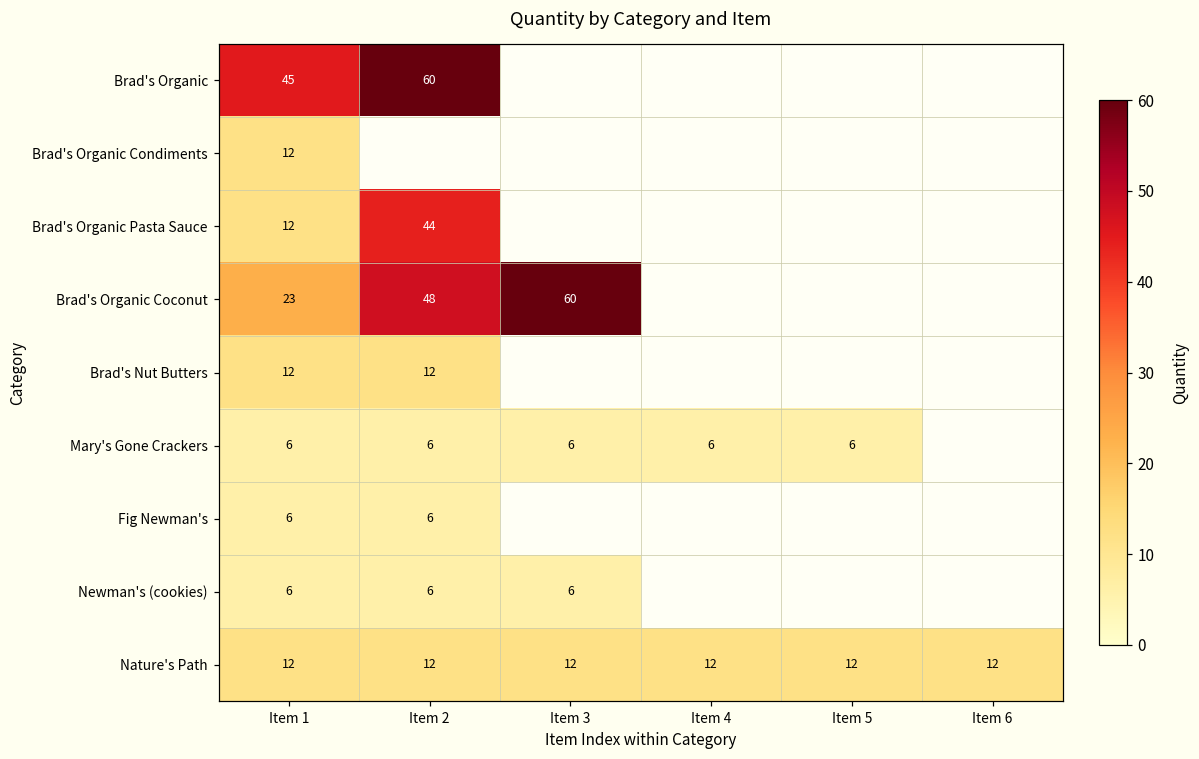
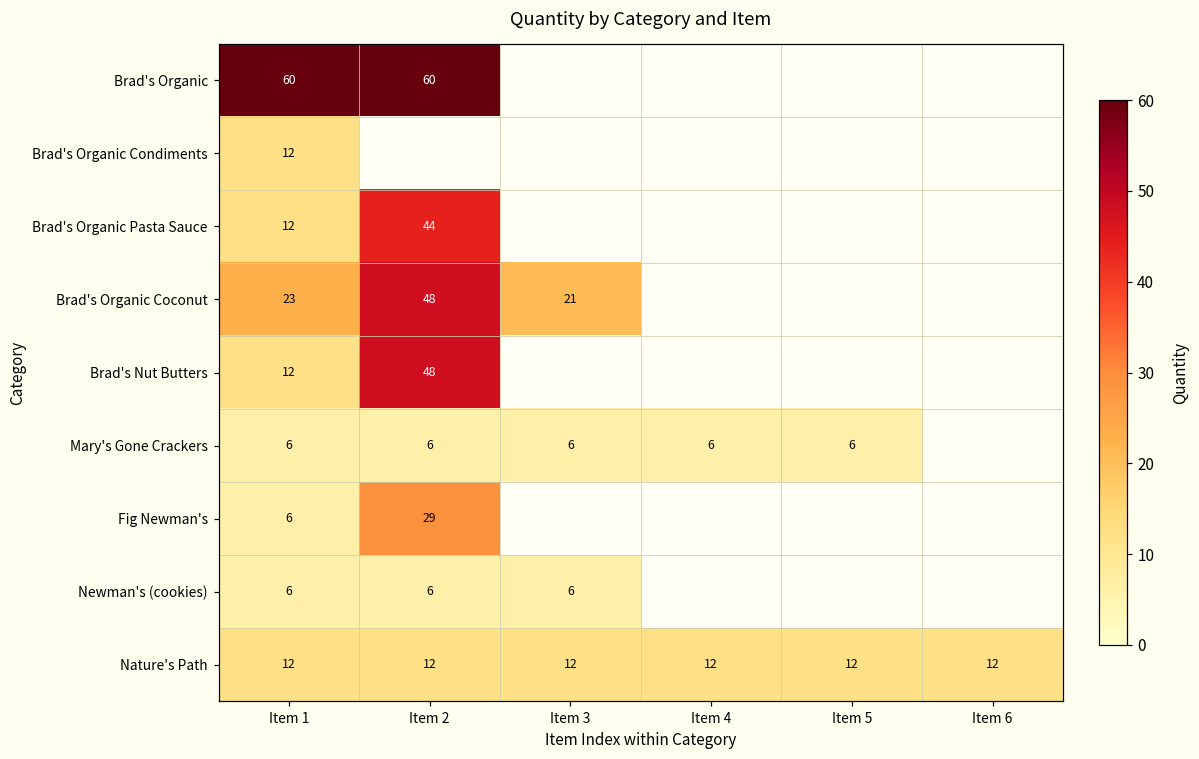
Brad's Organic, Item 1: 45 -> 60
Brad's Organic Coconut, Item 3: 60 -> 21
Brad's Nut Butters, Item 2: 12 -> 48
Fig Newman's, Item 2: 6 -> 29
